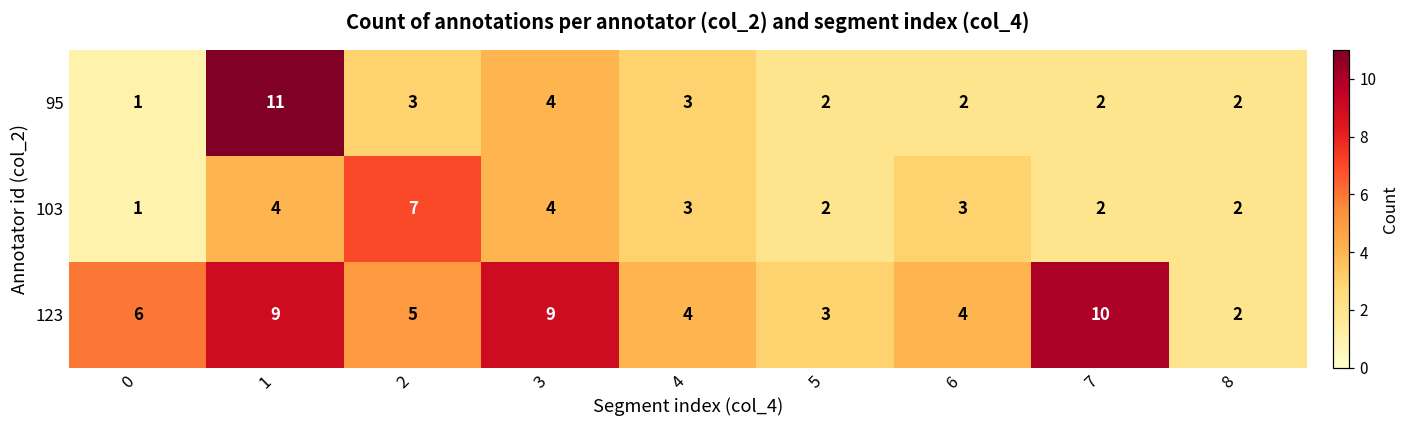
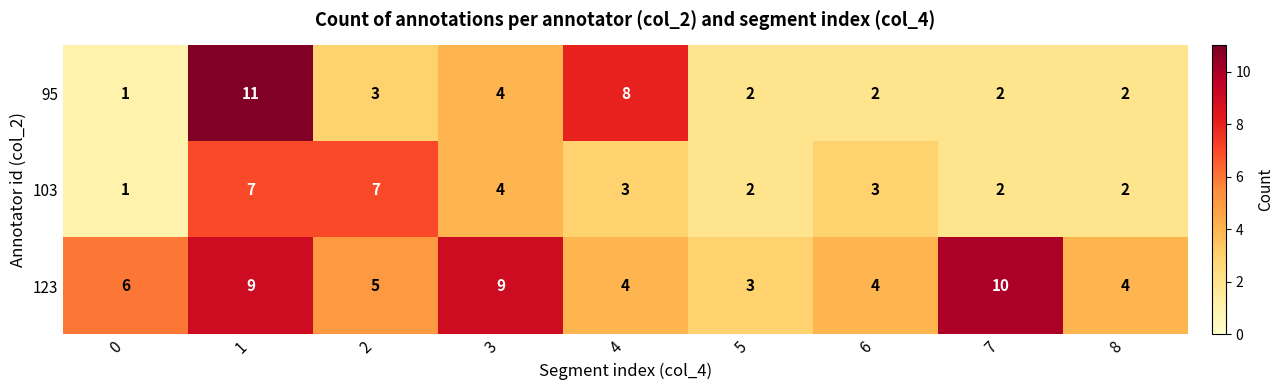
95, 4: 3 -> 8
103, 1: 4 -> 7
123, 8: 2 -> 4
